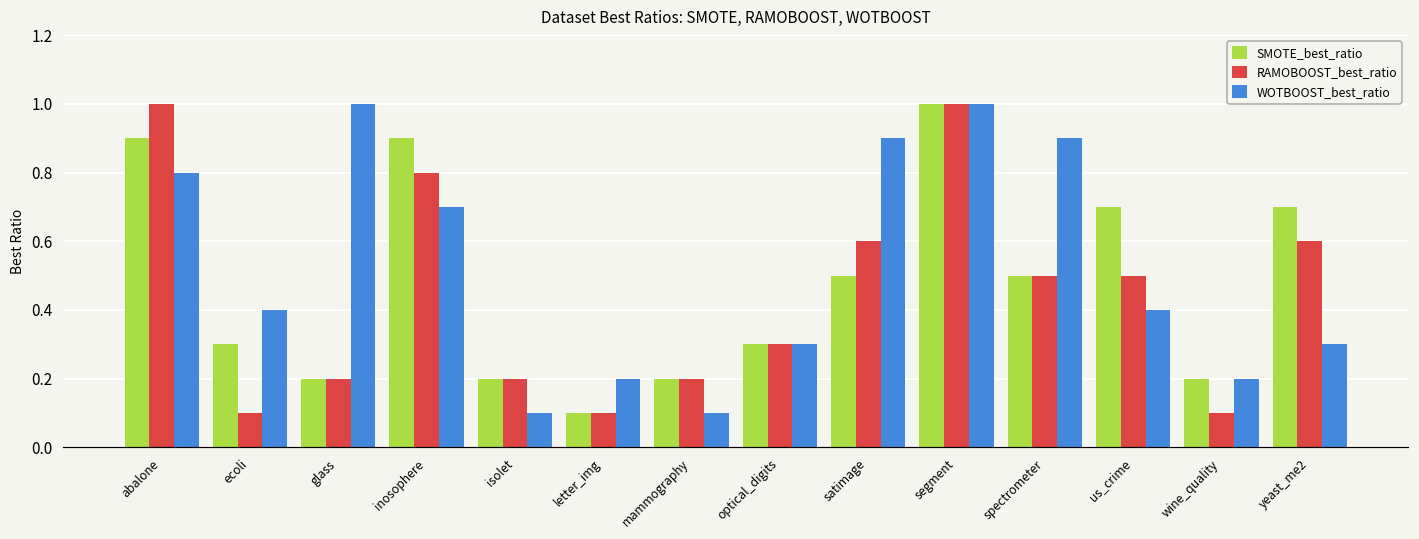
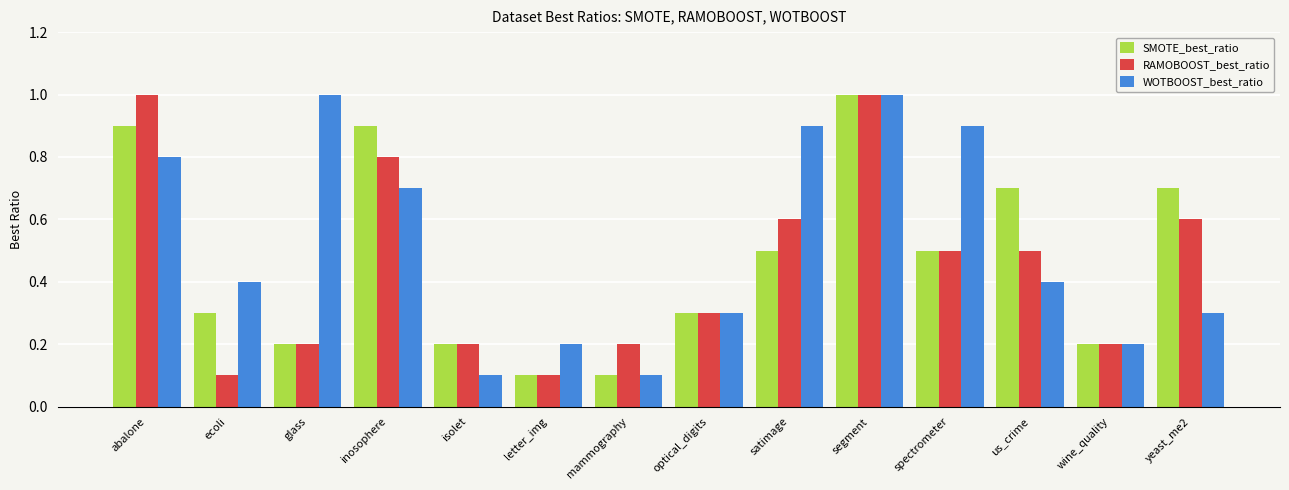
SMOTE_best_ratio, mammography: 0.2 -> 0.1
RAMOBOOST_best_ratio, wine_quality: 0.1 -> 0.2
